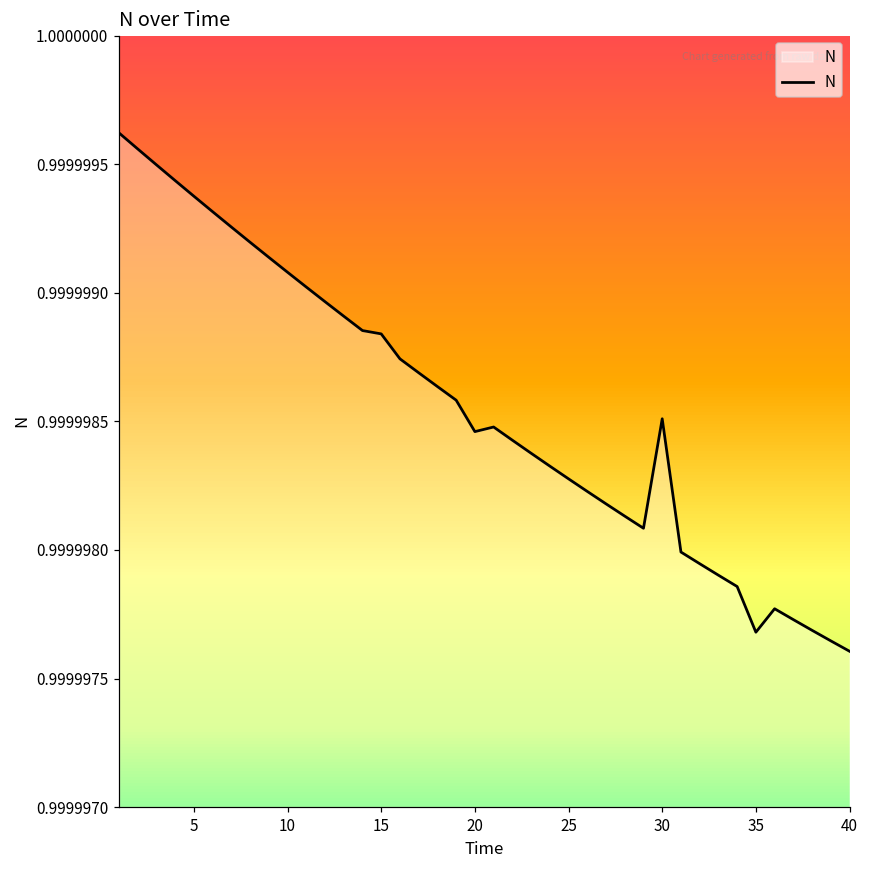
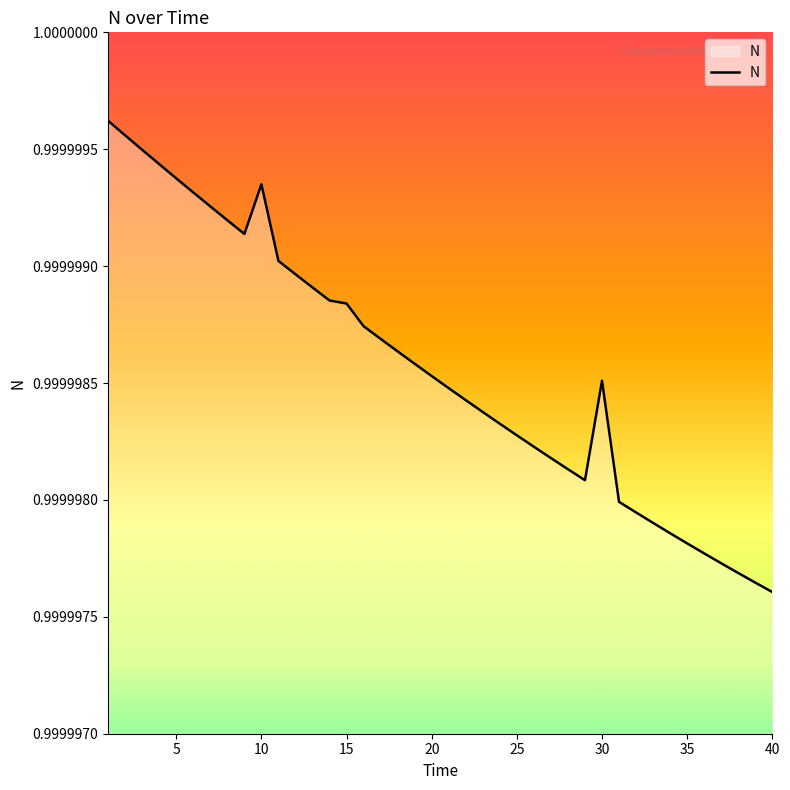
10: 0.99999908 -> 0.99999935
20: 0.99999846 -> 0.99999853
35: 0.99999768 -> 0.99999781
